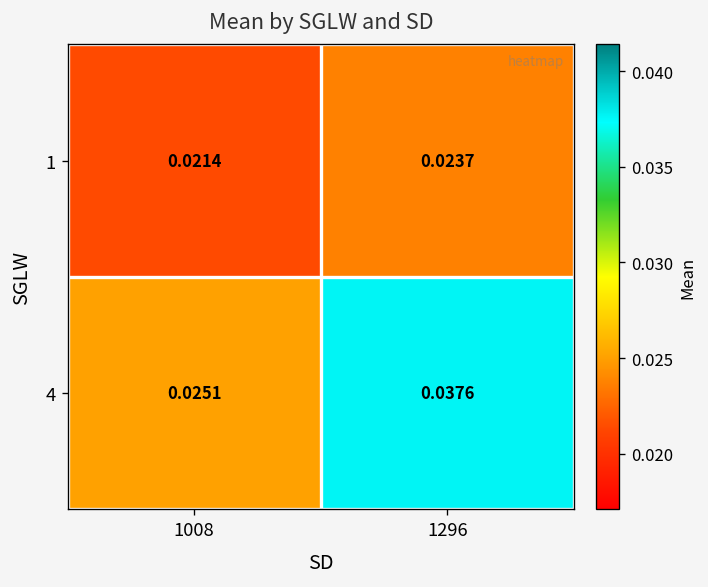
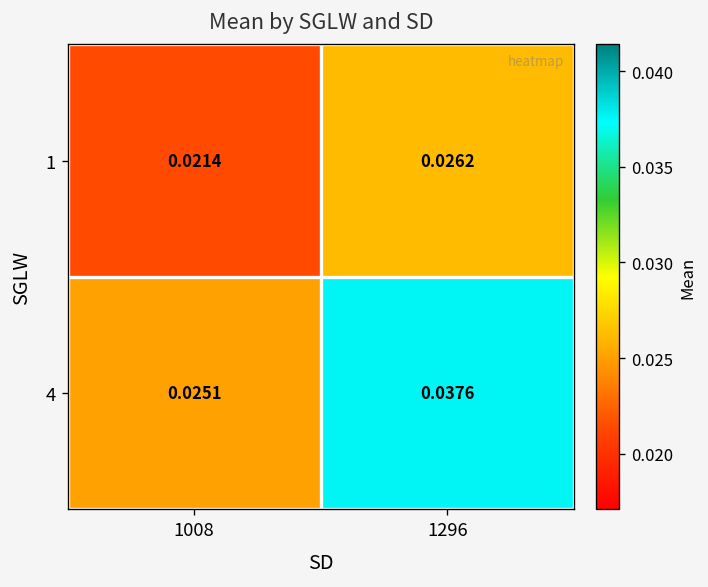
1, 1296: 0.0237 -> 0.0262
